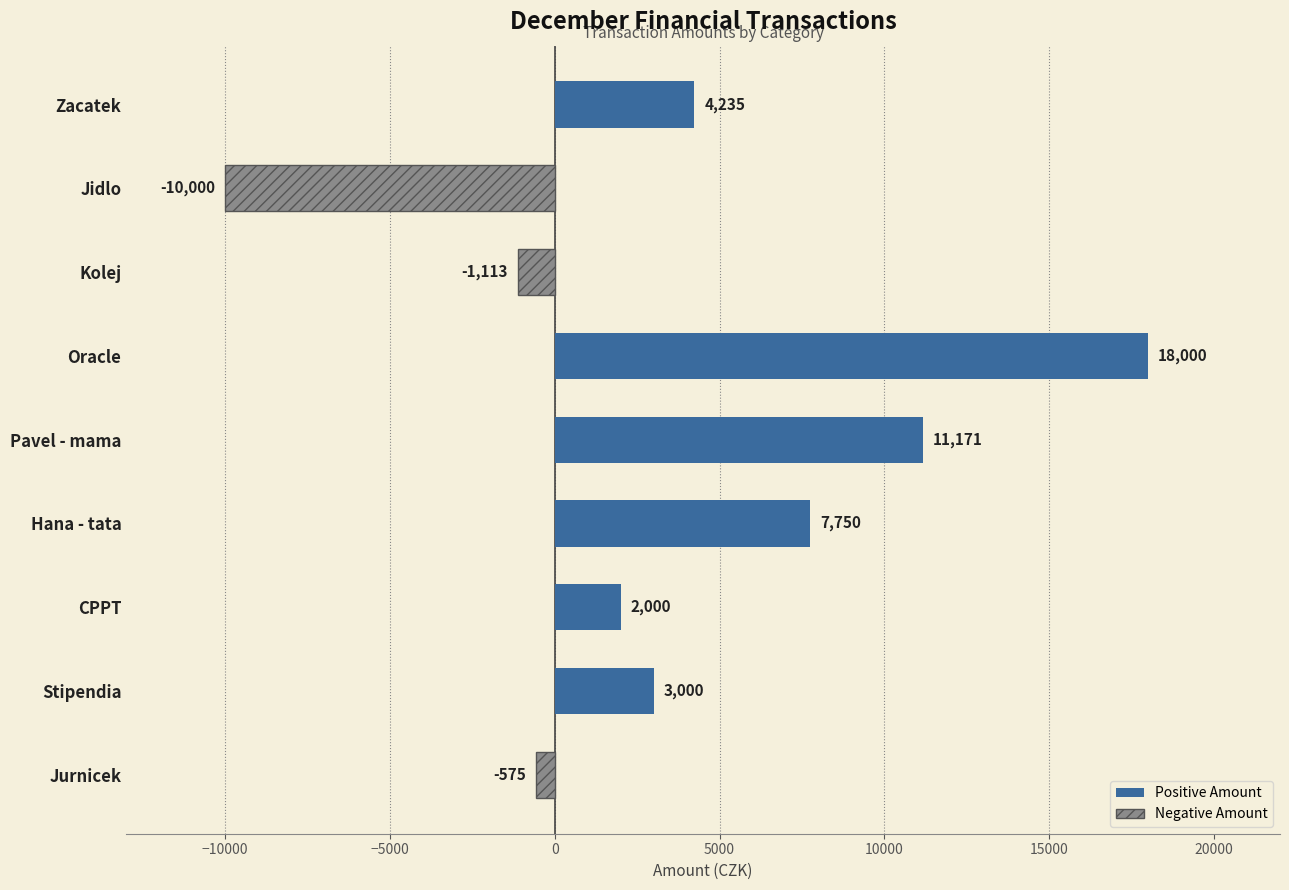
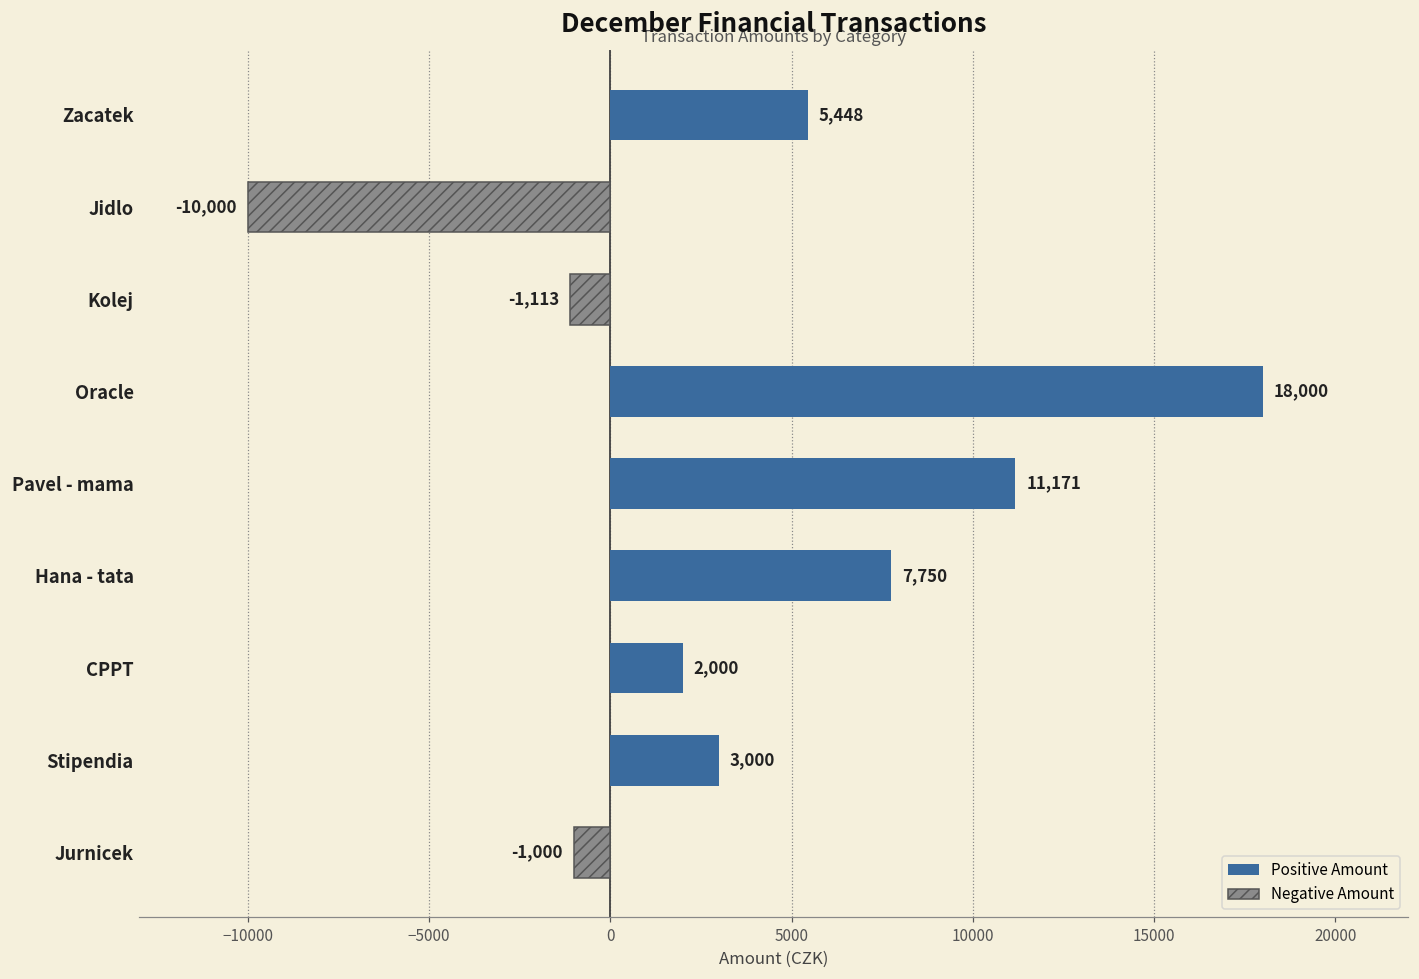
Zacatek: 4,235 -> 5,448
Jurnicek: -575 -> -1,000
